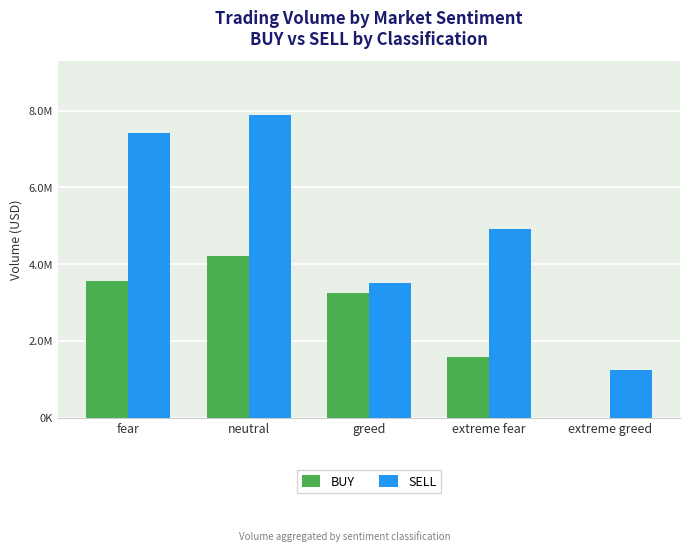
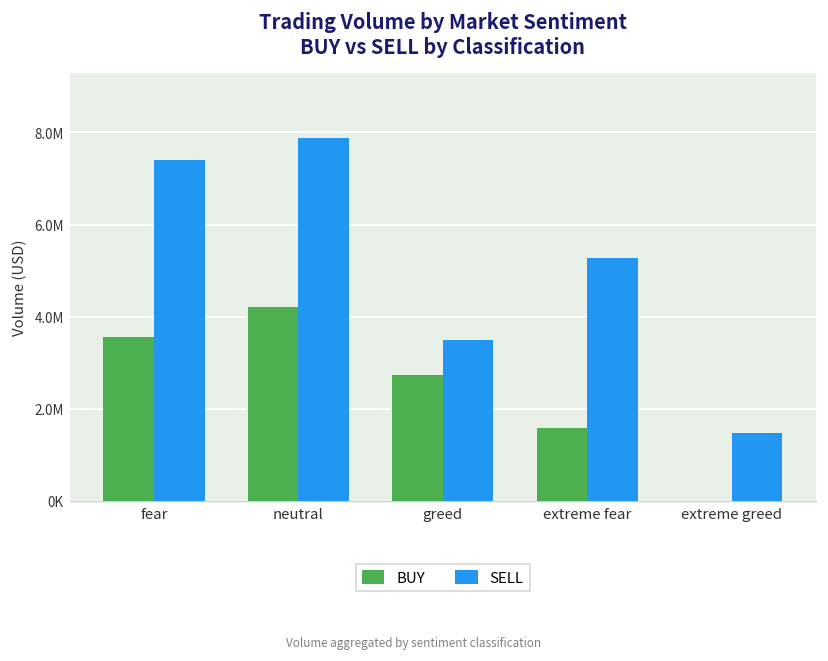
BUY, greed: 3300000 -> 2700000
SELL, extreme fear: 4900000 -> 5300000
SELL, extreme greed: 1200000 -> 1500000
